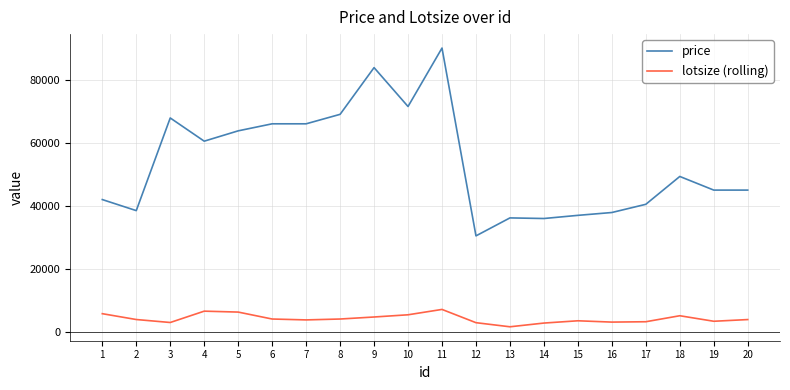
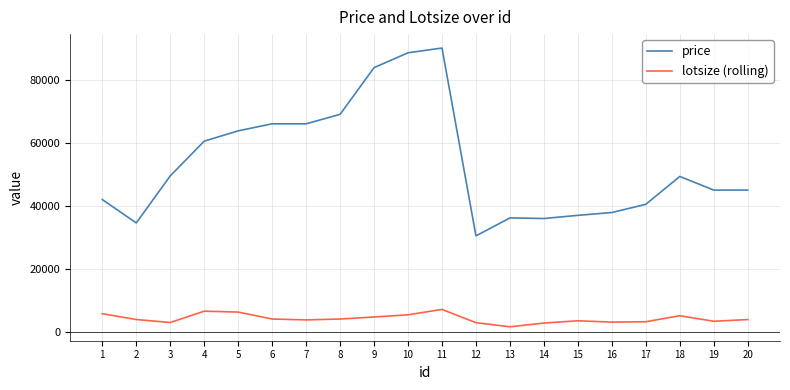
price, 2: 39000 -> 35000
price, 3: 68000 -> 50000
price, 10: 71000 -> 89000
